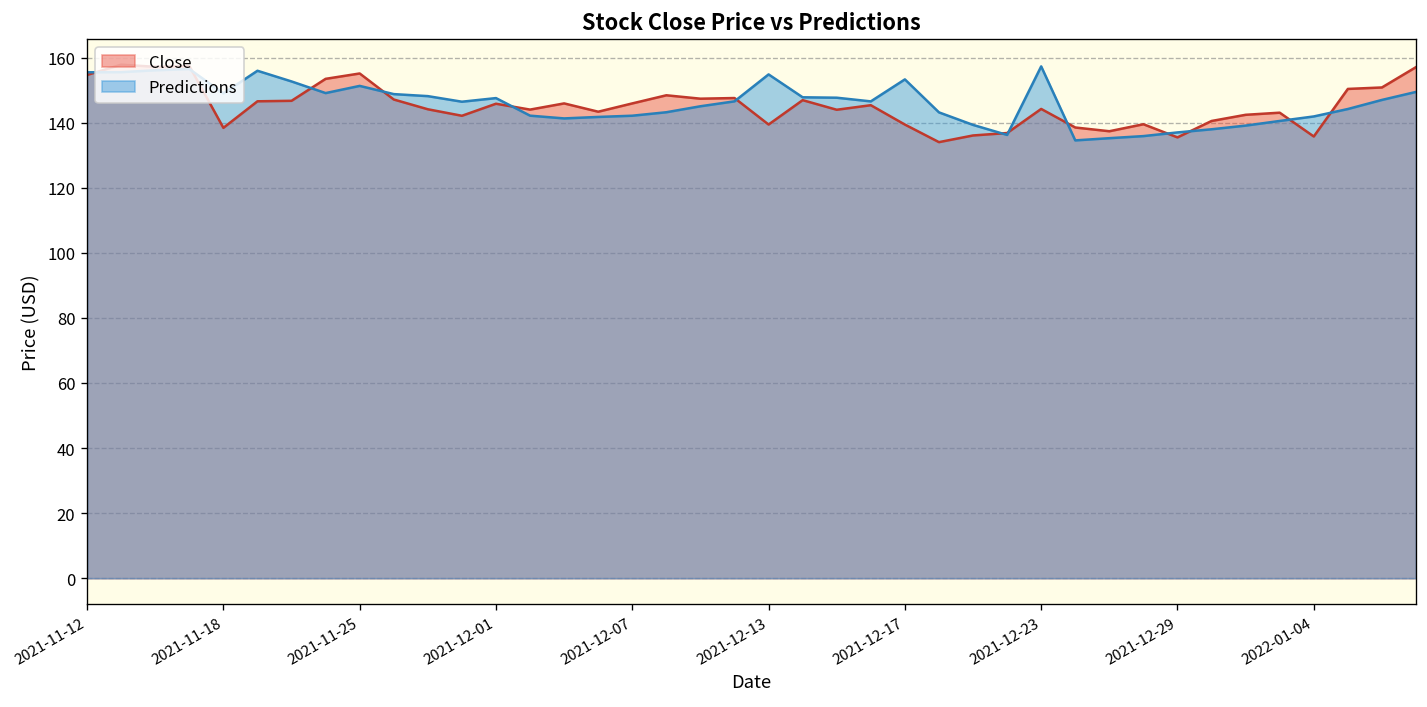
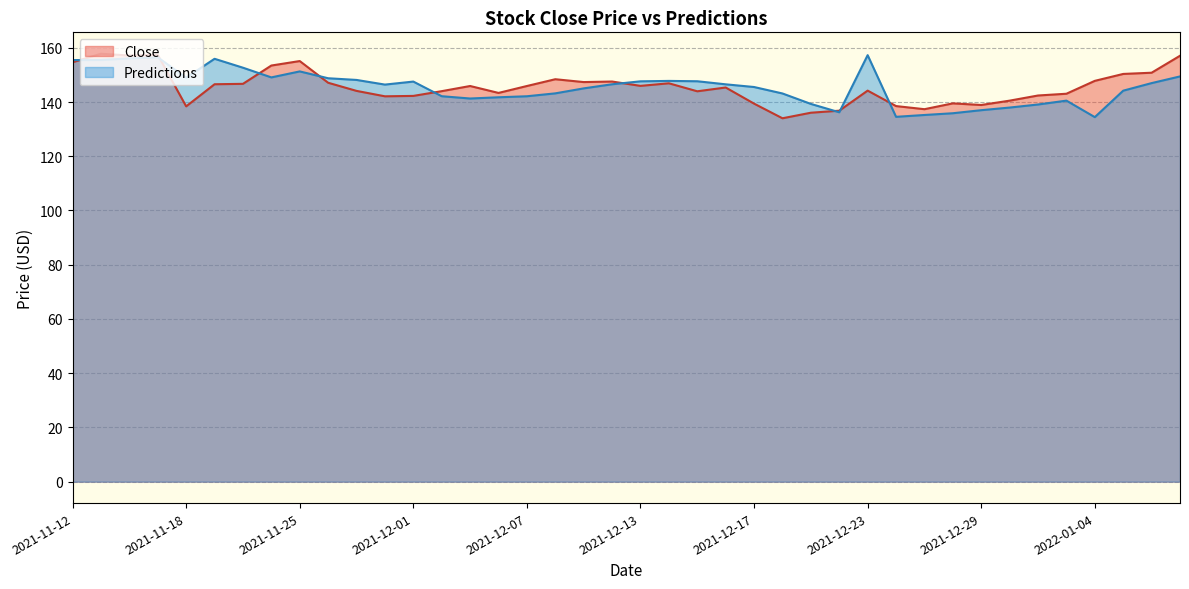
Close, 2021-12-01: 146 -> 142
Close, 2021-12-13: 139 -> 146
Predictions, 2021-12-13: 155 -> 148
Predictions, 2021-12-17: 153 -> 146
Close, 2021-12-29: 135 -> 139
Close, 2022-01-04: 136 -> 148
Predictions, 2022-01-04: 142 -> 134
